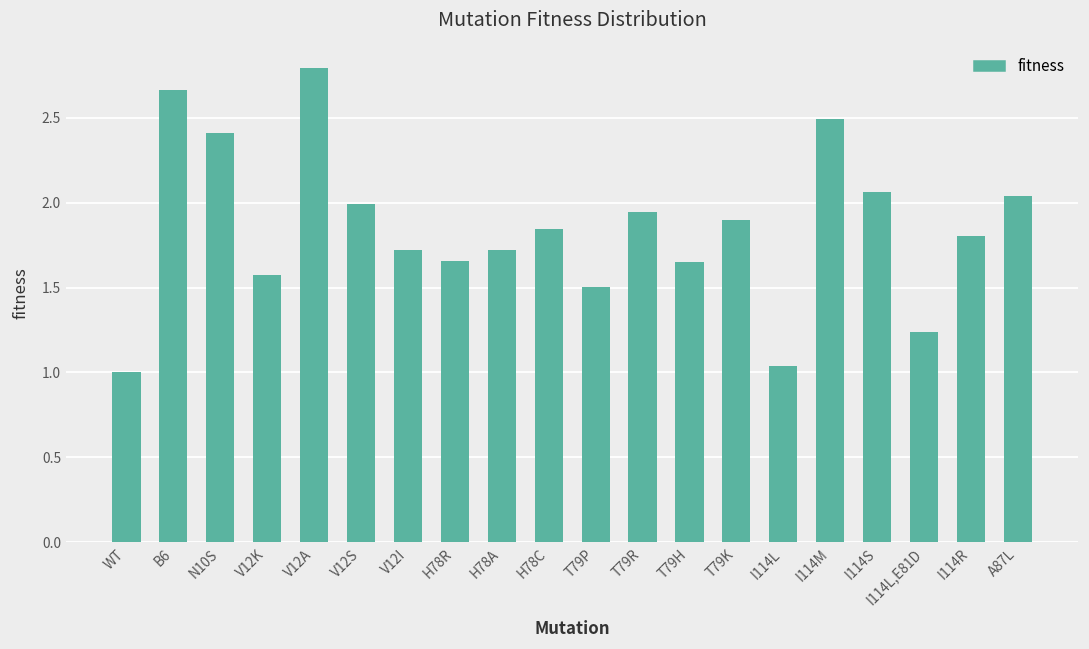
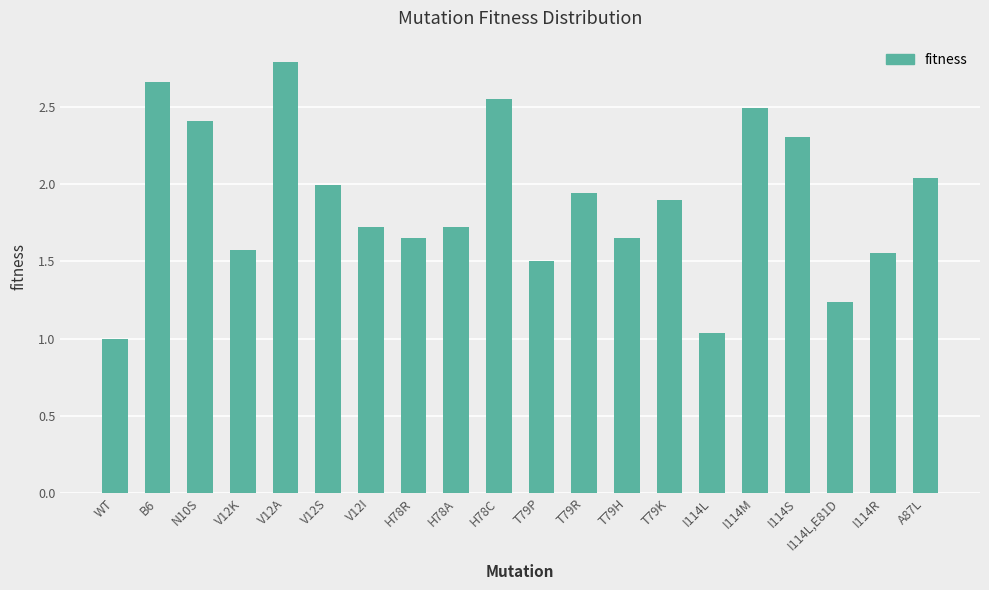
H78C: 1.85 -> 2.55
I114S: 2.07 -> 2.30
I114R: 1.80 -> 1.56
